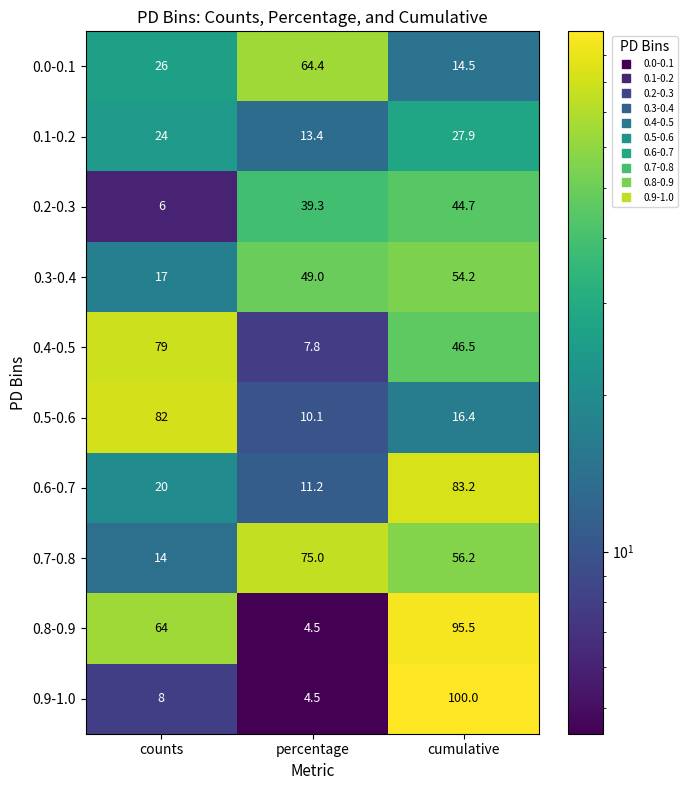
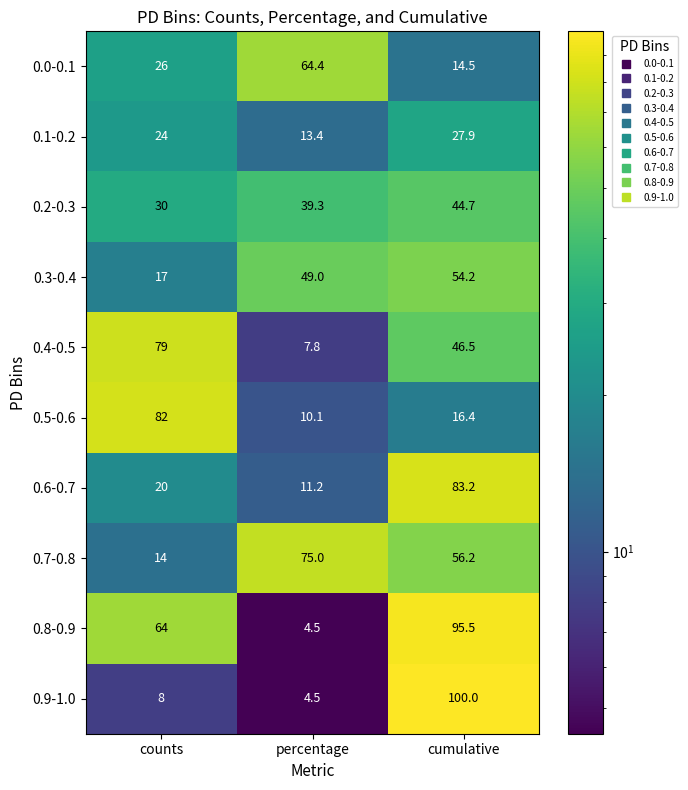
0.2-0.3, counts: 6 -> 30
